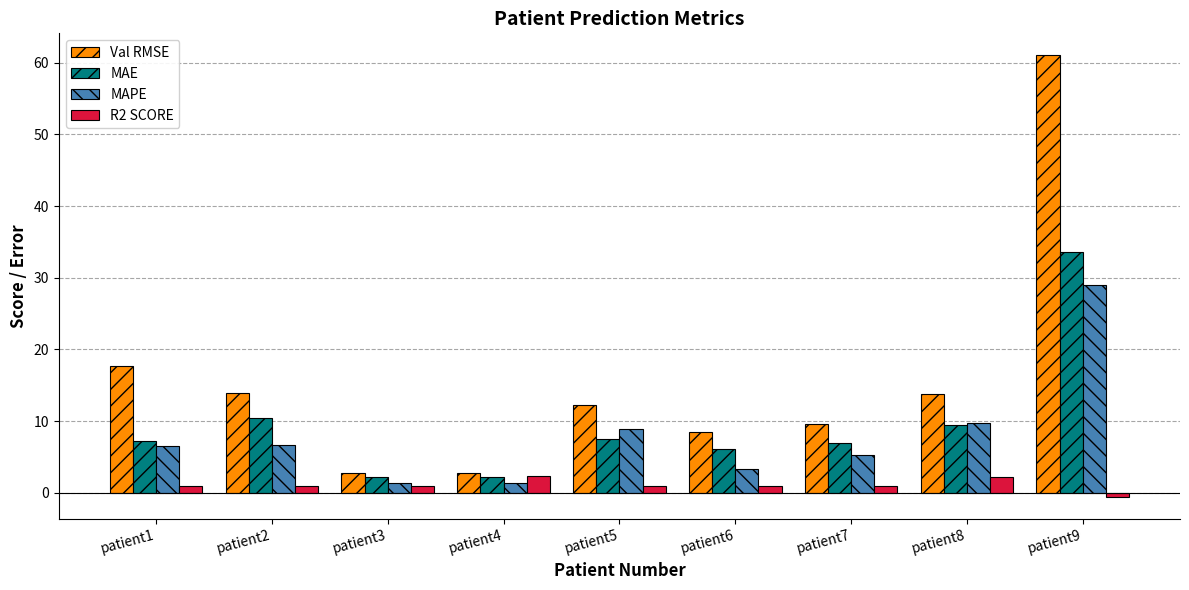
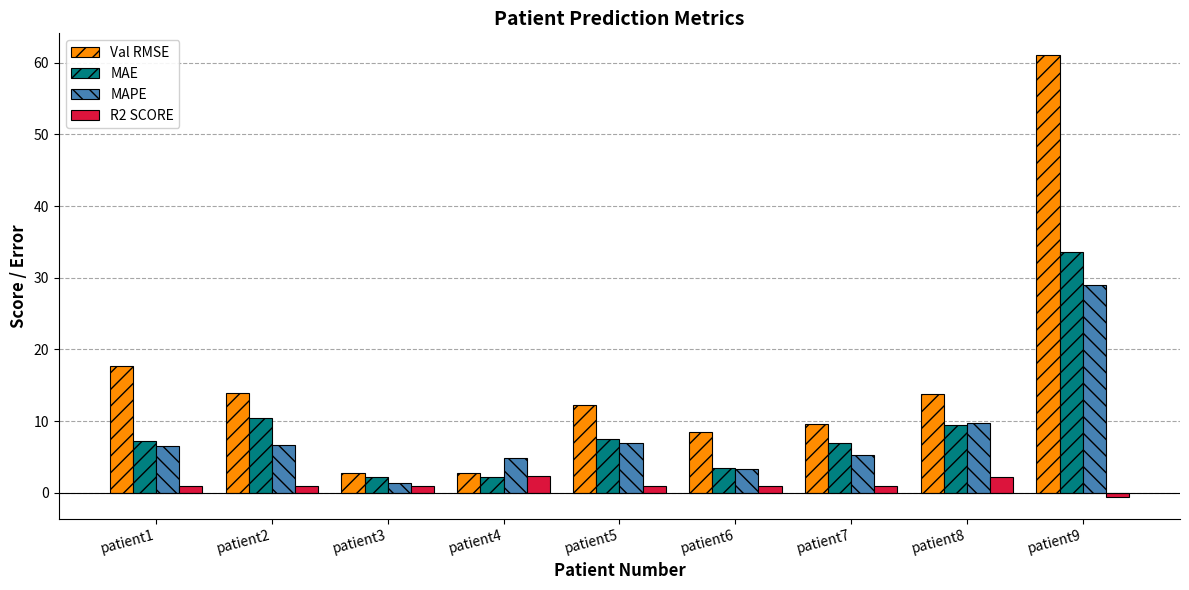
MAPE, patient4: 1 -> 5
MAPE, patient5: 9 -> 7
MAE, patient6: 6 -> 3
